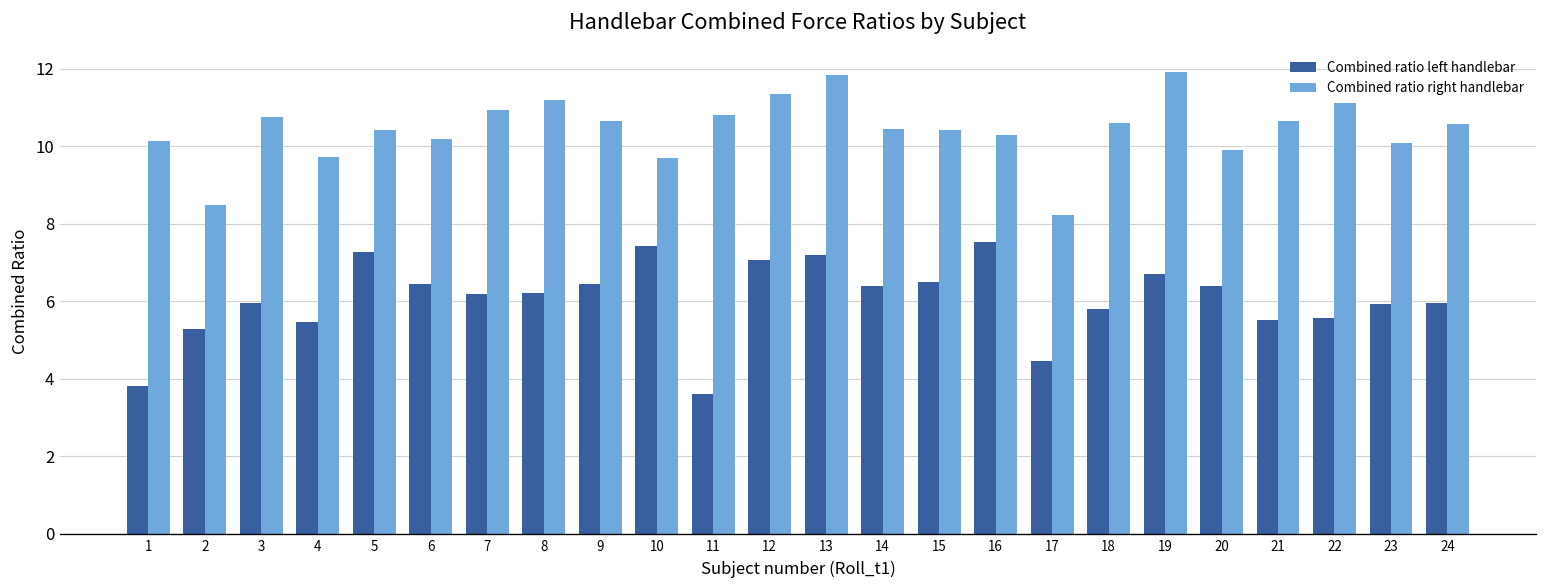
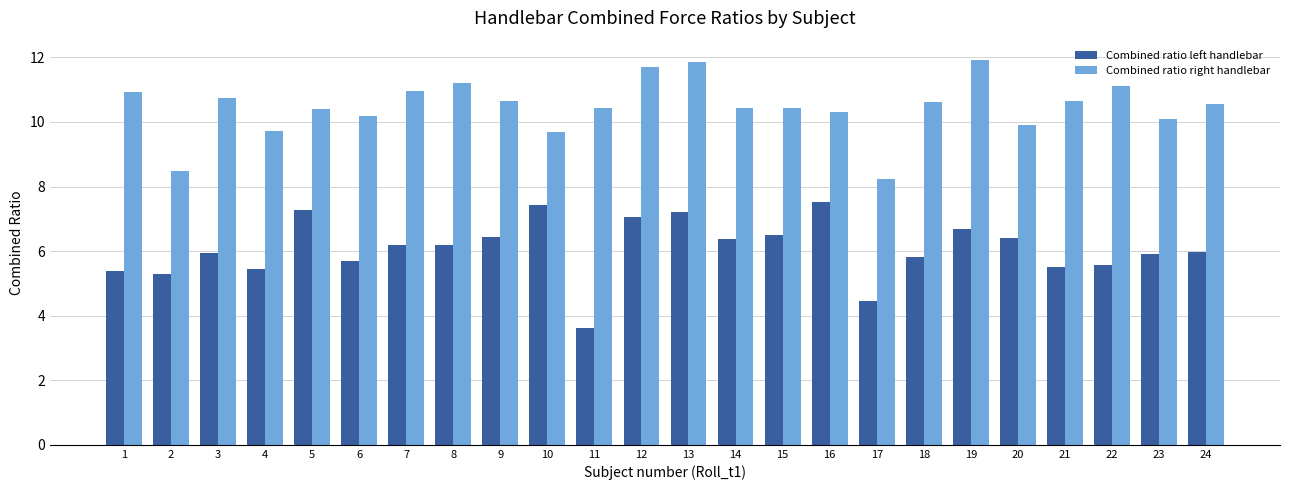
Combined ratio left handlebar, 1: 3.8 -> 5.4
Combined ratio right handlebar, 1: 10.1 -> 10.9
Combined ratio left handlebar, 6: 6.4 -> 5.7
Combined ratio right handlebar, 11: 10.8 -> 10.4
Combined ratio right handlebar, 12: 11.4 -> 11.7
